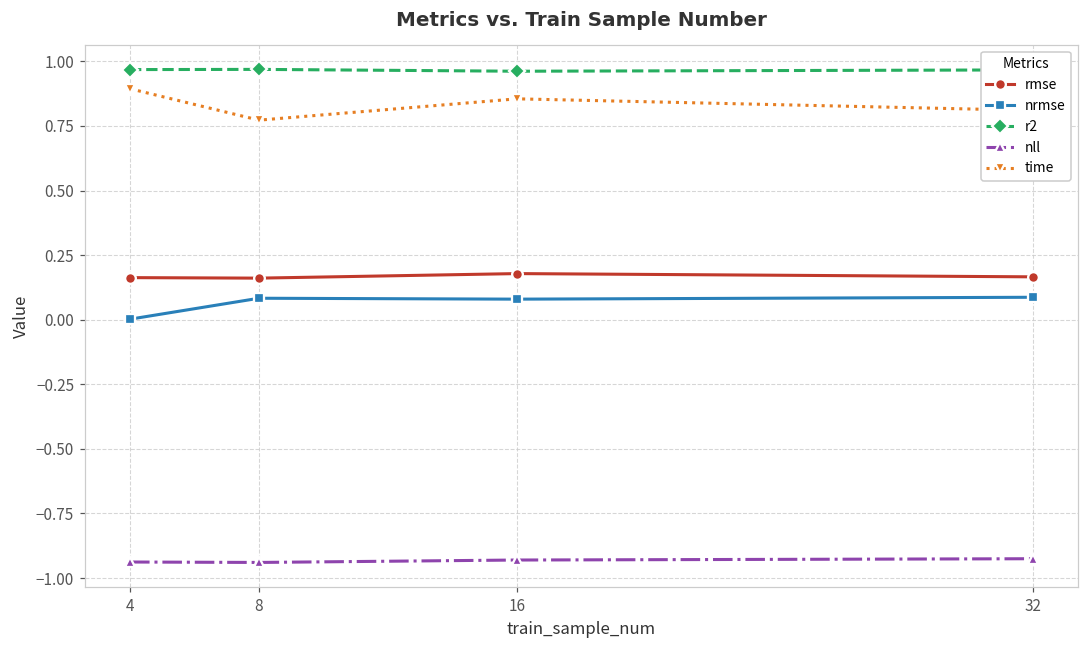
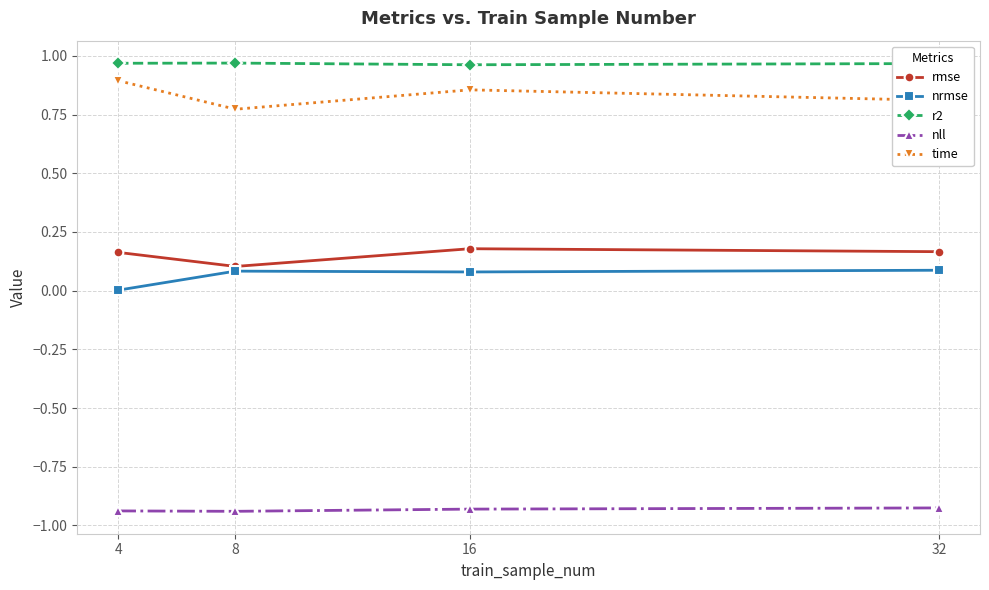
rmse, 8: 0.16 -> 0.10
